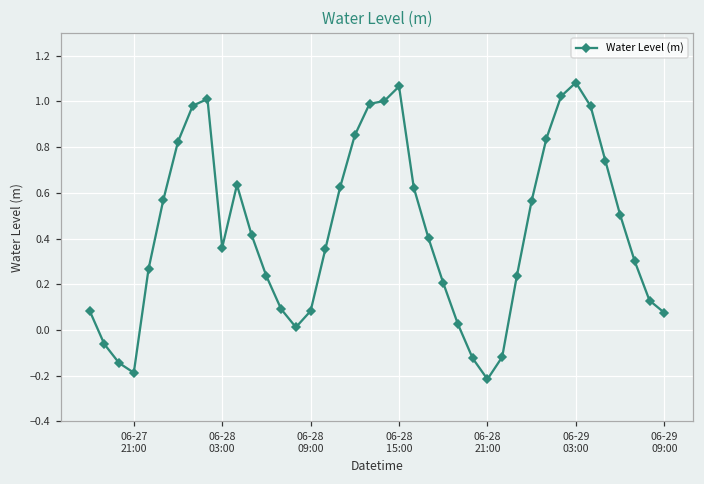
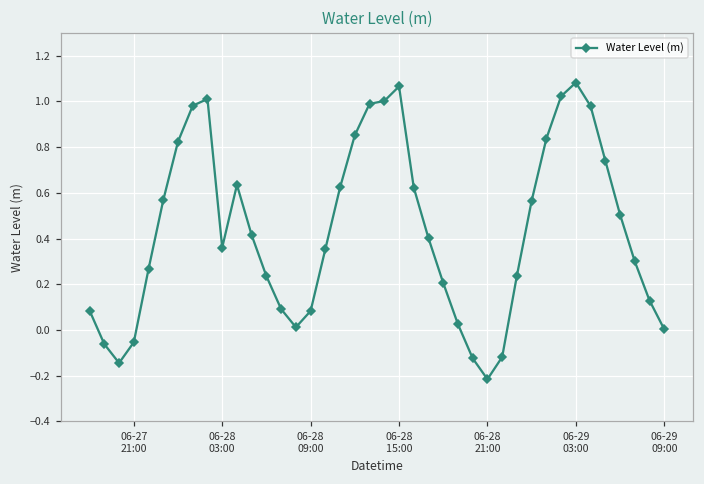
06-27 21:00: -0.19 -> -0.05
06-29 09:00: 0.08 -> 0.00
